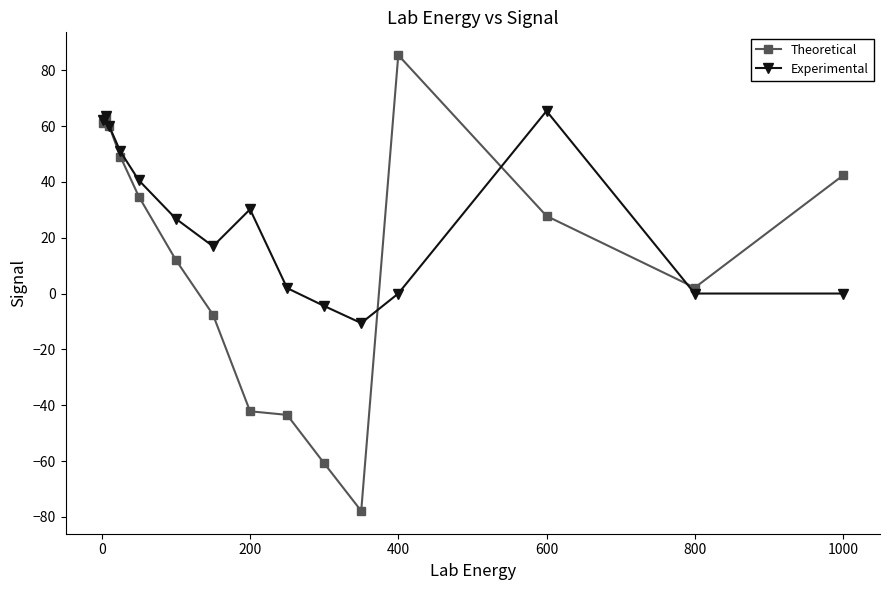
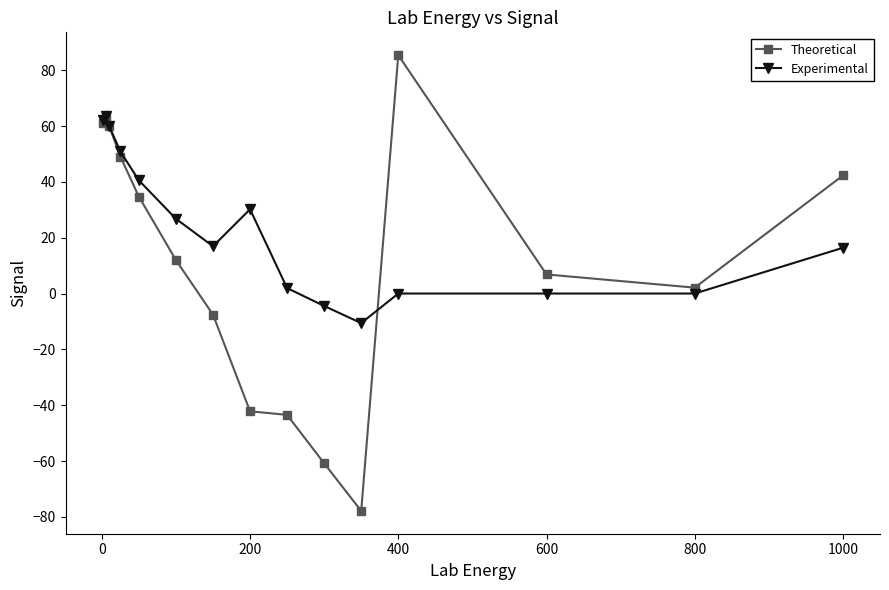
Theoretical, 600: 28 -> 7
Experimental, 600: 65 -> 0
Experimental, 1000: 0 -> 16
